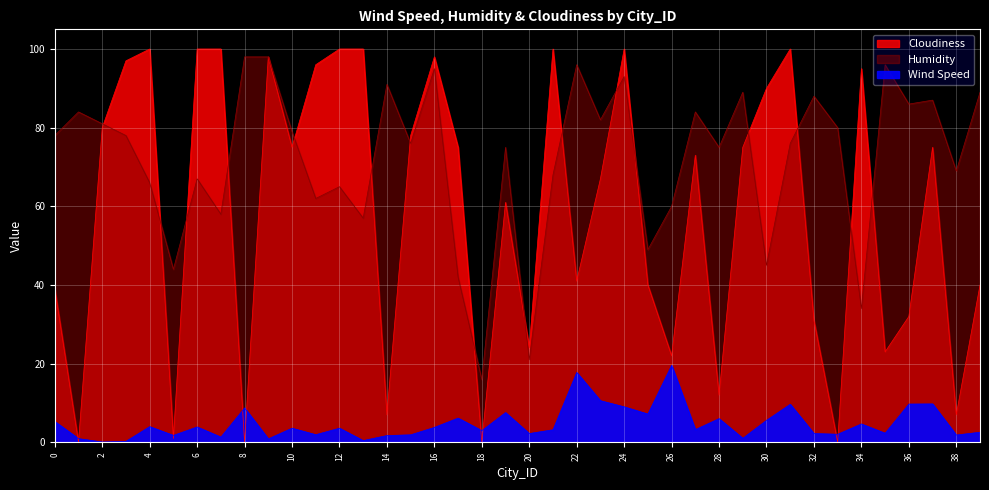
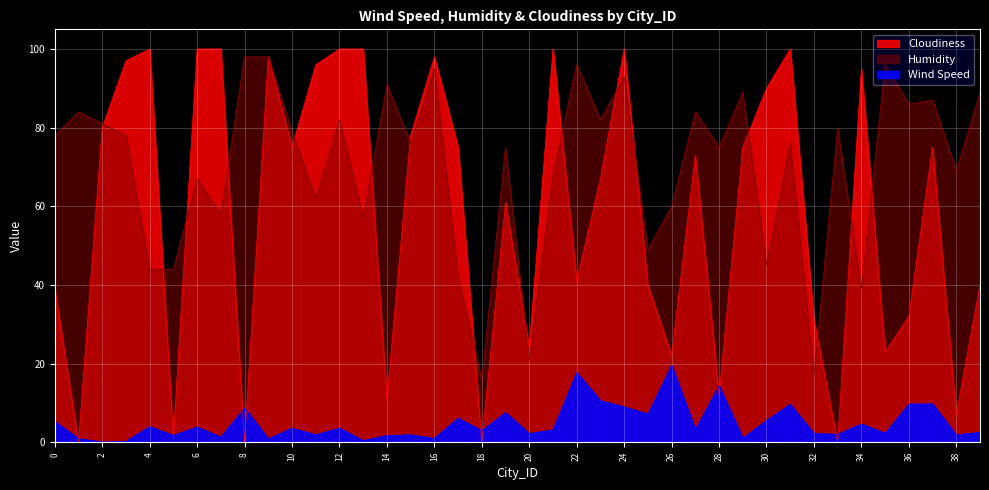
Humidity, 4: 66 -> 44
Humidity, 12: 65 -> 82
Cloudiness, 14: 7 -> 11
Wind Speed, 16: 4 -> 1
Wind Speed, 28: 6 -> 14
Humidity, 32: 88 -> 17
Humidity, 34: 34 -> 39
